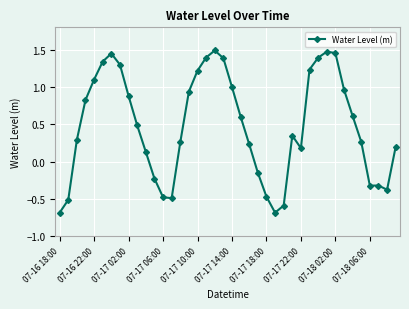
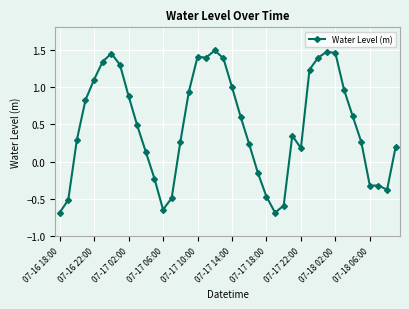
07-17 06:00: -0.5 -> -0.6
07-17 10:00: 1.2 -> 1.4
